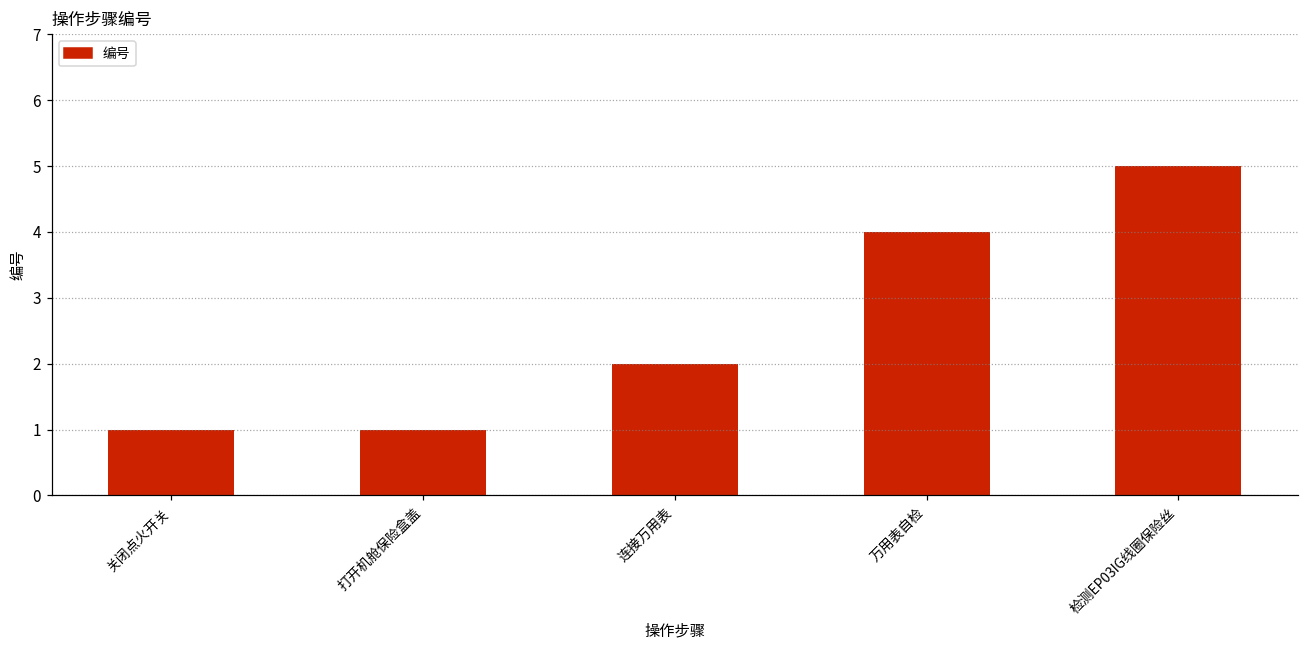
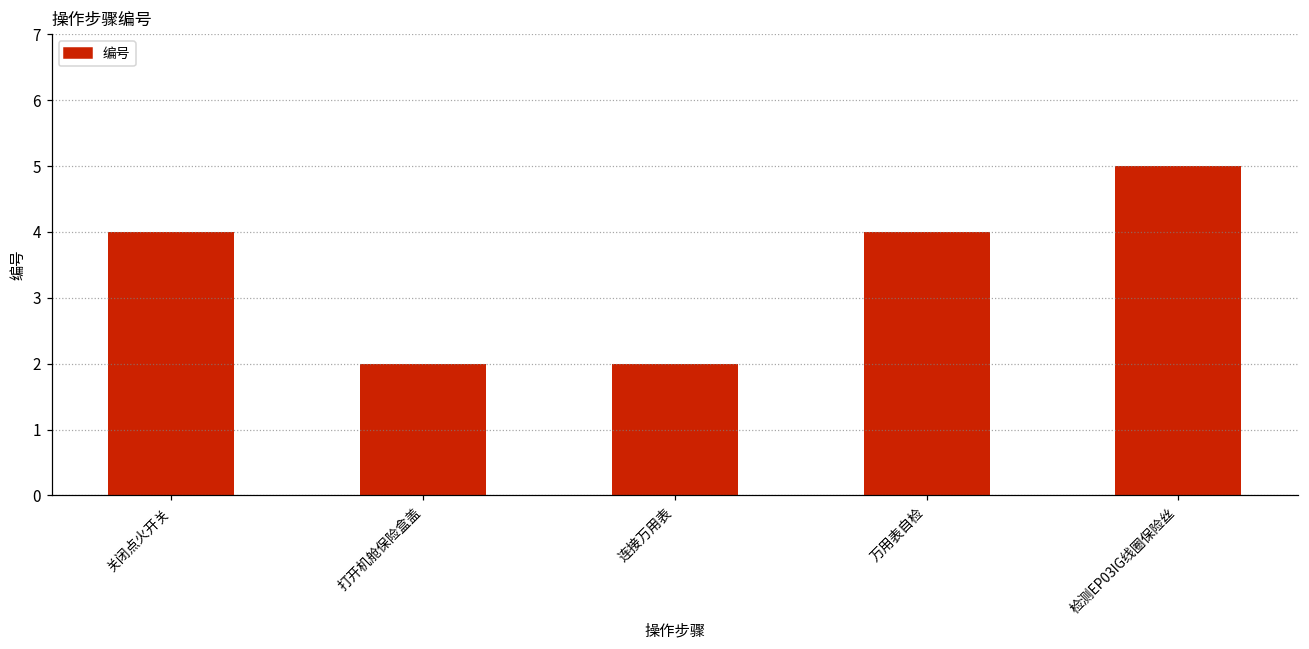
关闭点火开关: 1 -> 4
打开机舱保险盒盖: 1 -> 2
